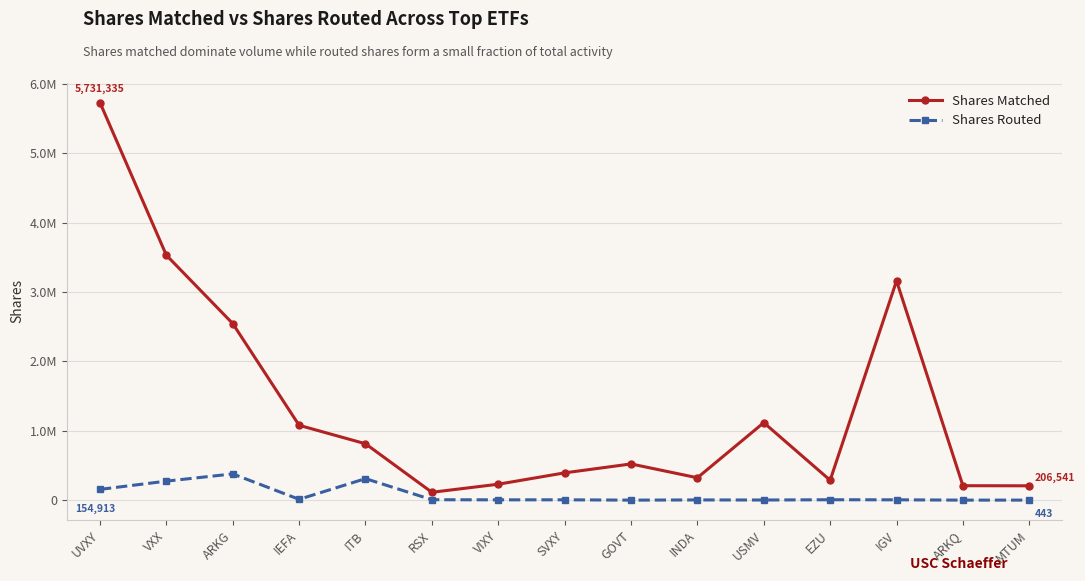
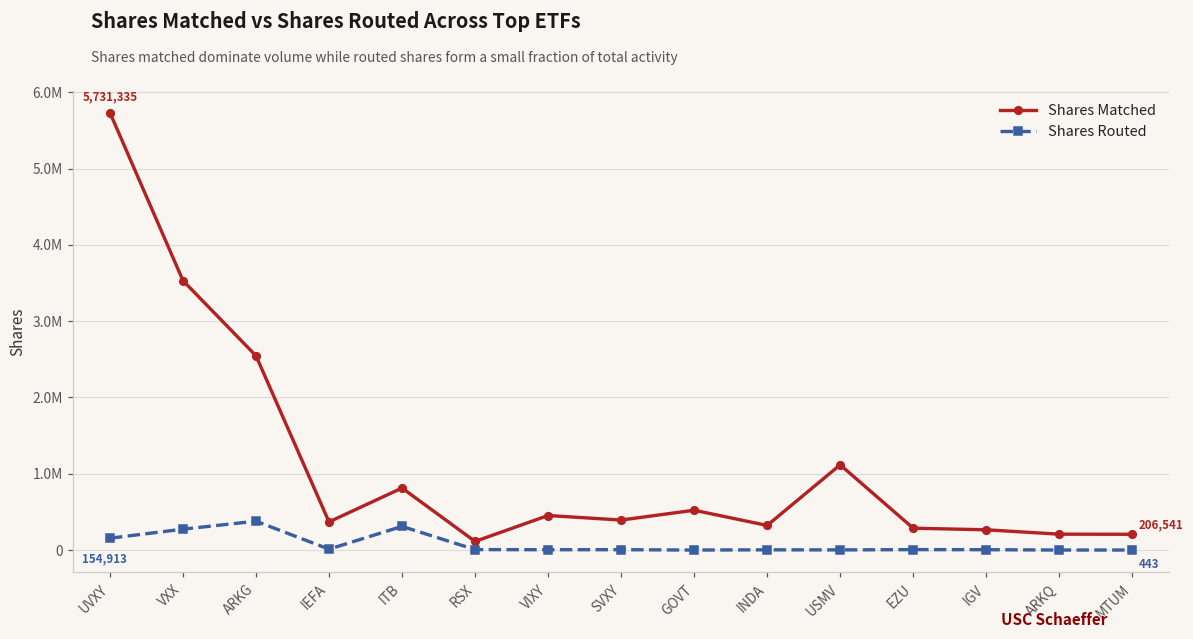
Shares Matched, IEFA: 1100000 -> 400000
Shares Matched, VIXY: 200000 -> 500000
Shares Matched, IGV: 3200000 -> 300000
